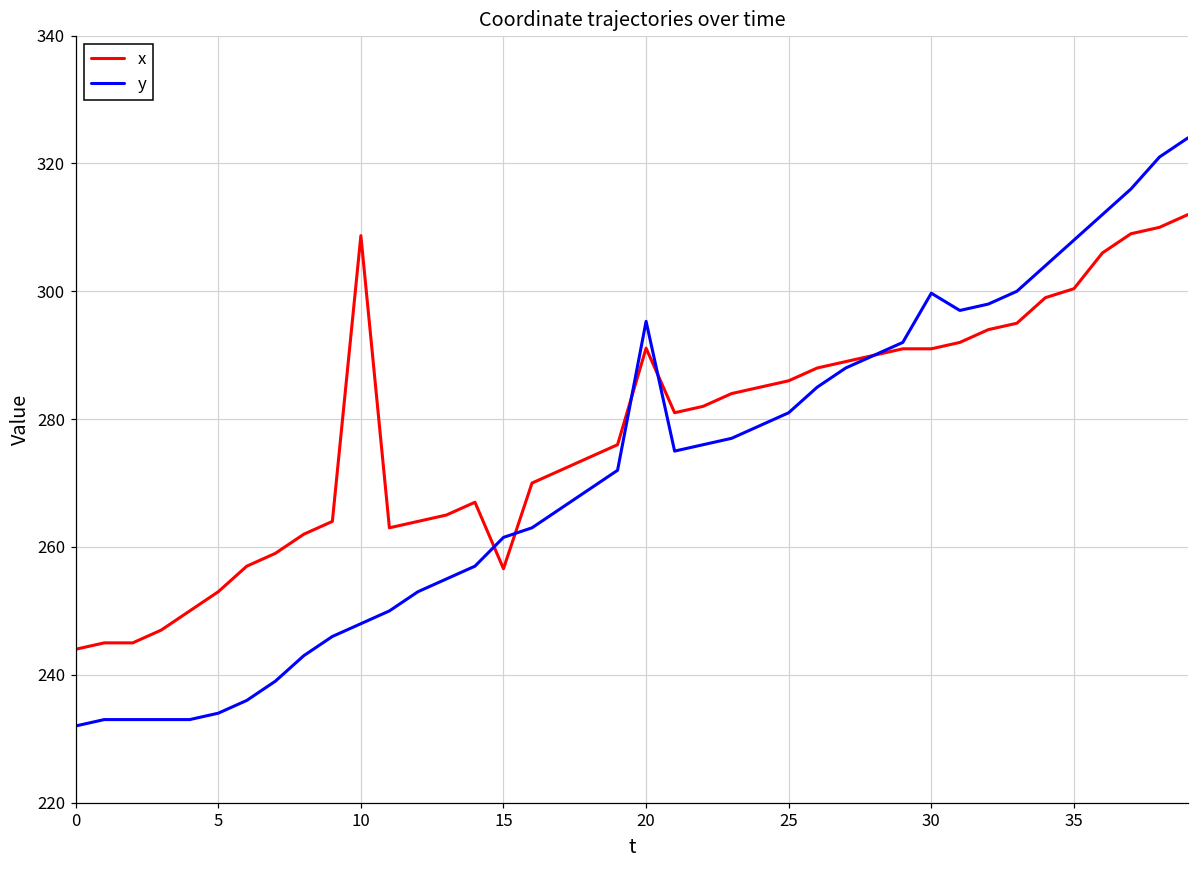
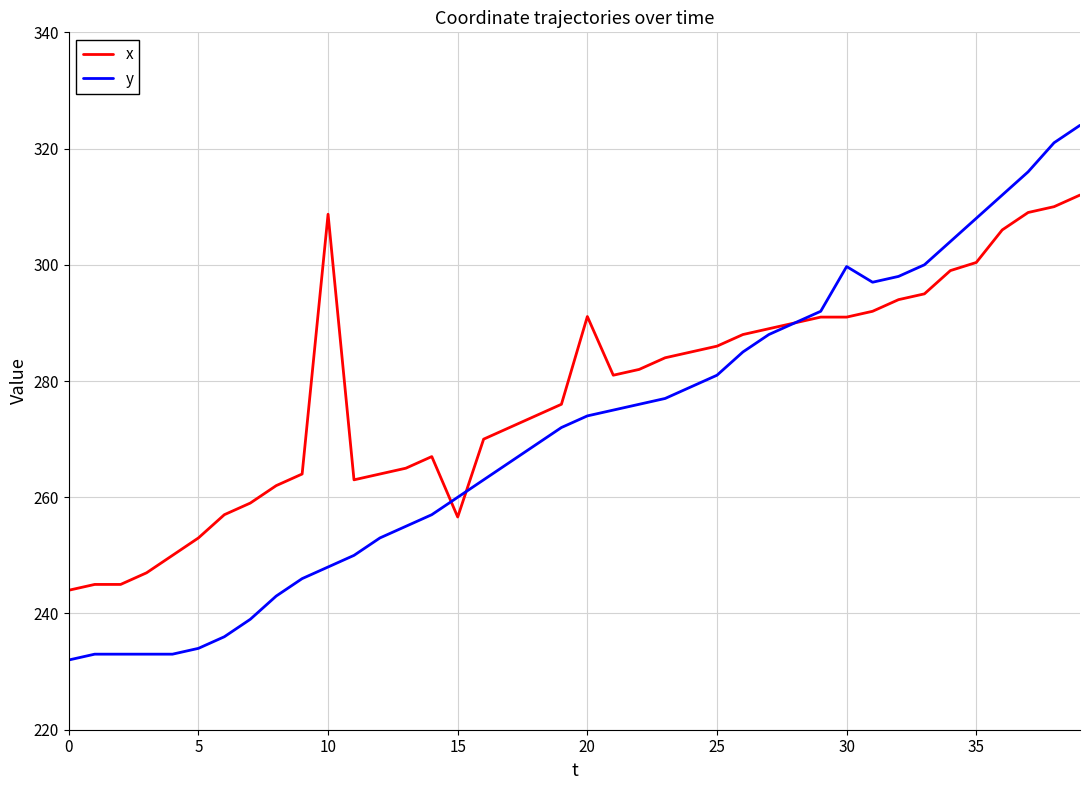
y, 15: 262 -> 260
y, 20: 295 -> 274
